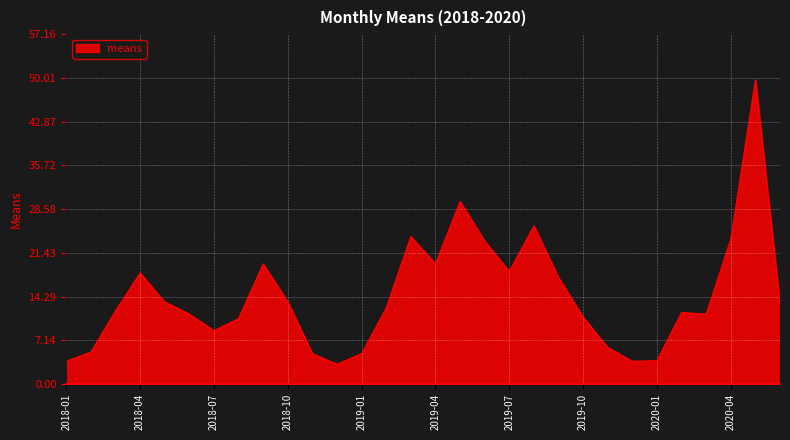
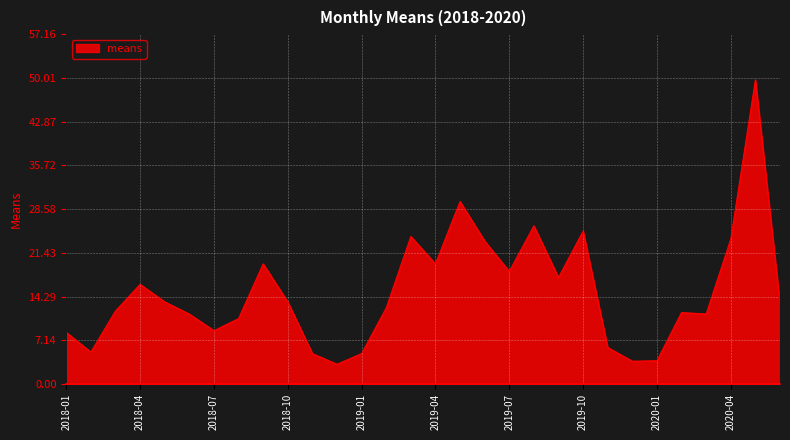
2018-01: 4 -> 8
2018-04: 18 -> 16
2019-10: 11 -> 25
